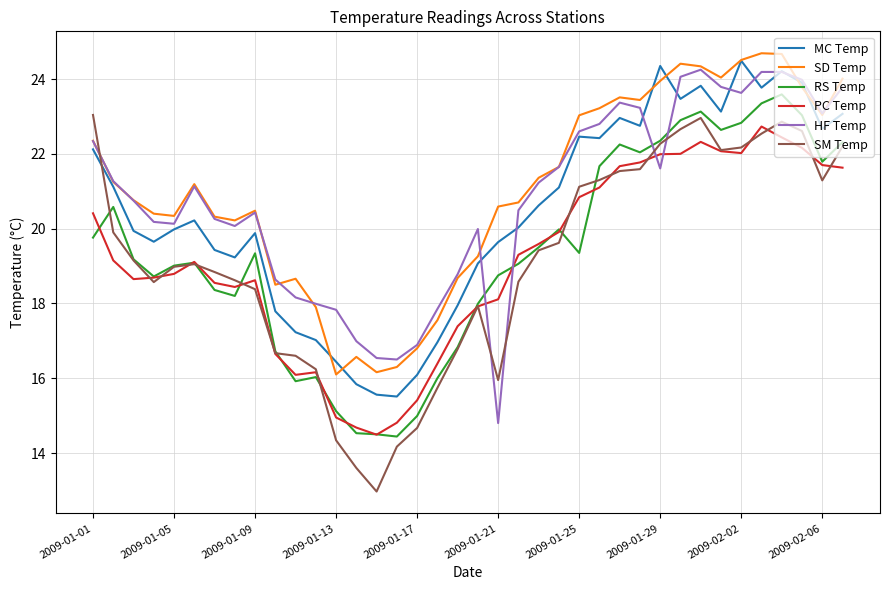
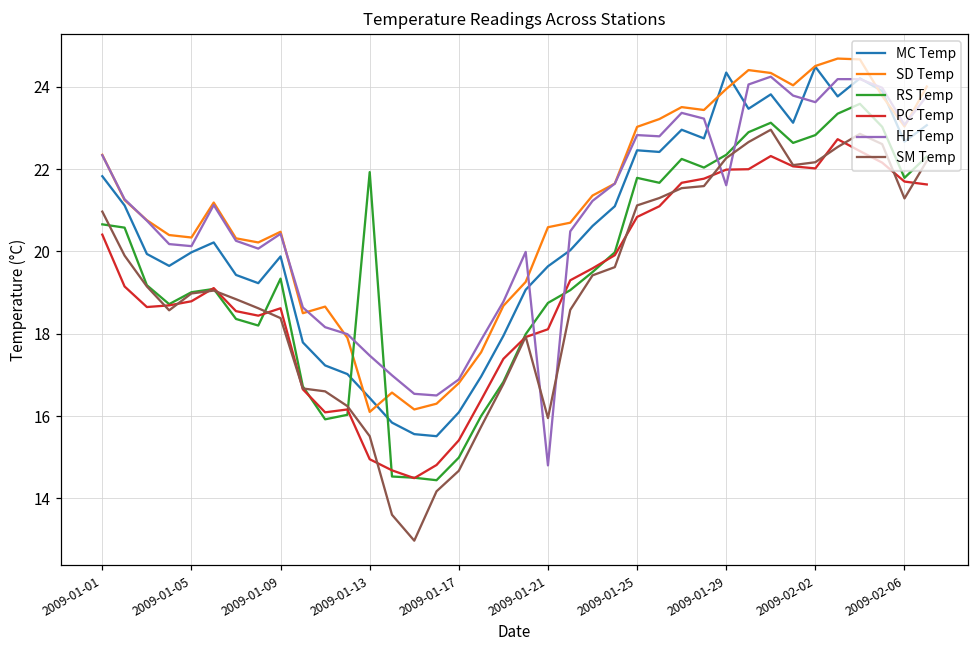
MC Temp, 2009-01-01: 22.1 -> 21.8
RS Temp, 2009-01-01: 19.8 -> 20.7
SM Temp, 2009-01-01: 23.0 -> 21.0
RS Temp, 2009-01-13: 15.1 -> 21.9
HF Temp, 2009-01-13: 17.8 -> 17.5
SM Temp, 2009-01-13: 14.3 -> 15.5
RS Temp, 2009-01-25: 19.4 -> 21.8
HF Temp, 2009-01-25: 22.6 -> 22.8
